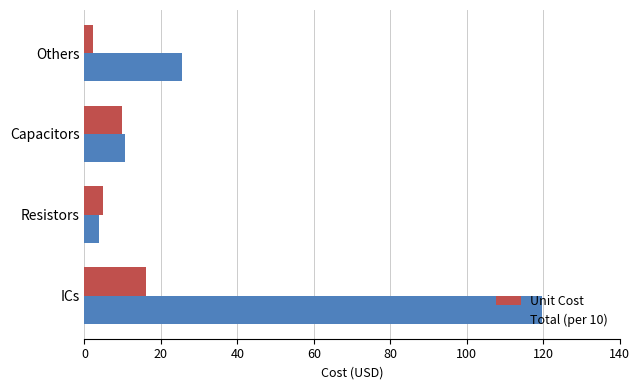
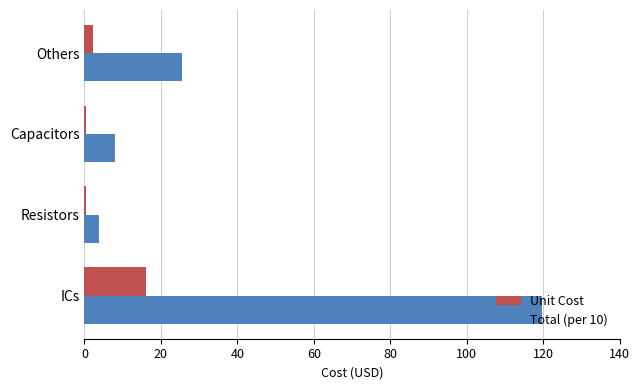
Unit Cost, Capacitors: 10 -> 0
Total (per 10), Capacitors: 11 -> 8
Unit Cost, Resistors: 5 -> 0
